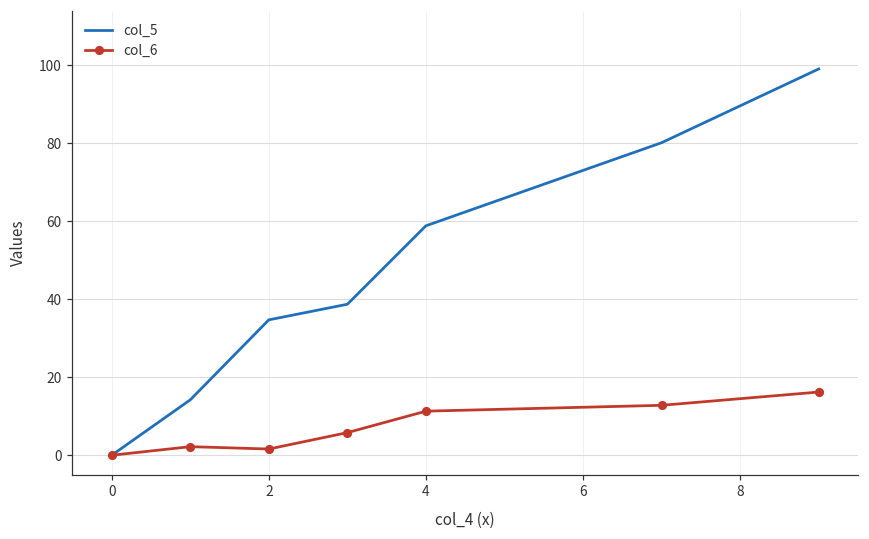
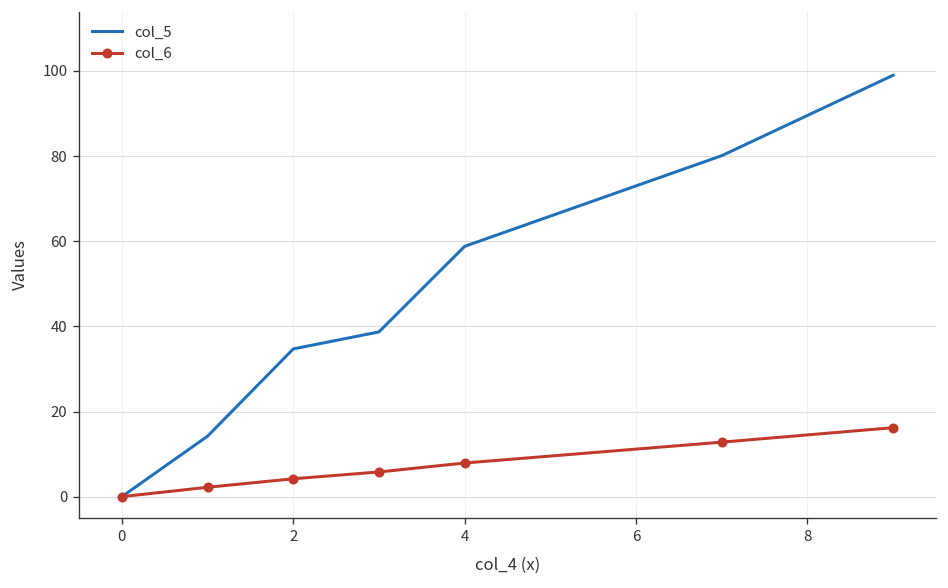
col_6, 2: 2 -> 4
col_6, 4: 11 -> 8
